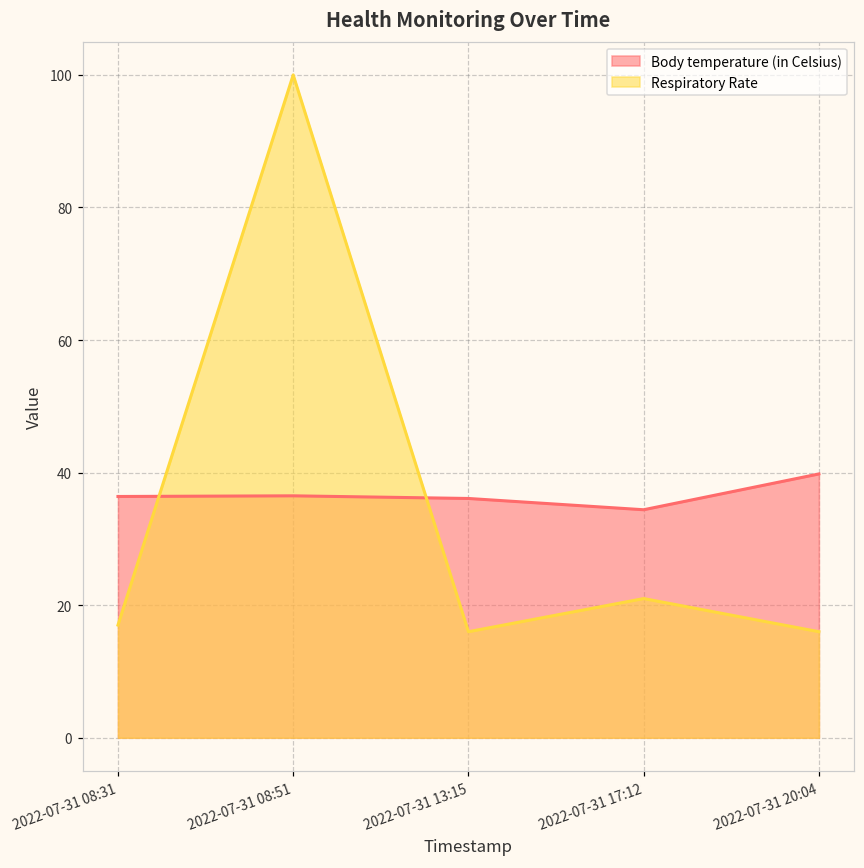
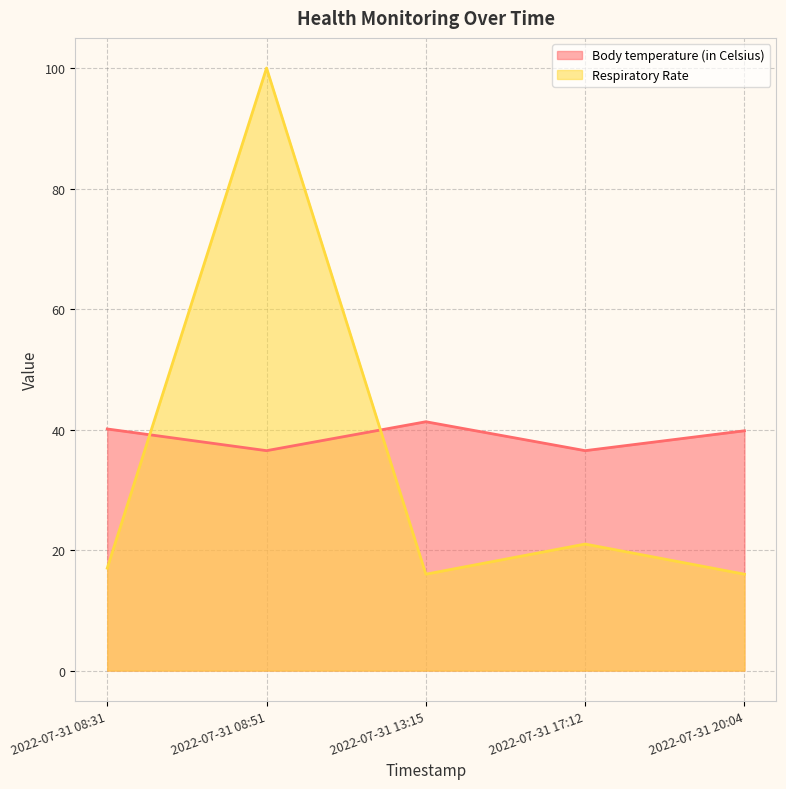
Body temperature (in Celsius), 2022-07-31 08:31: 36 -> 40
Body temperature (in Celsius), 2022-07-31 13:15: 36 -> 41
Body temperature (in Celsius), 2022-07-31 17:12: 34 -> 37
